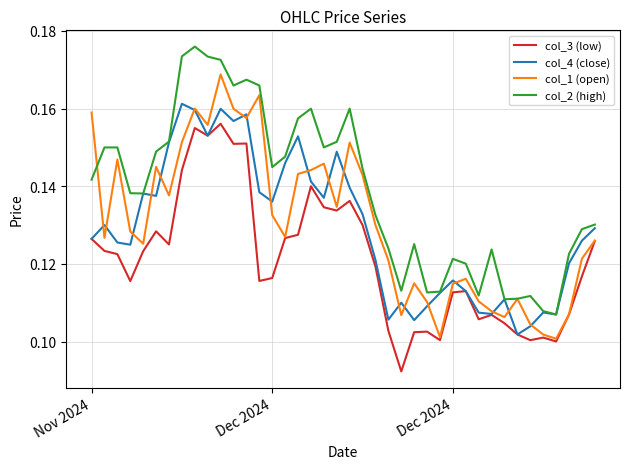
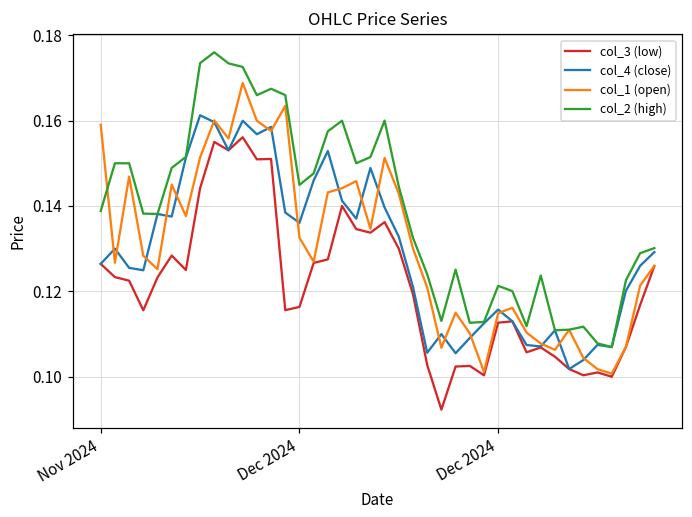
col_2 (high), Nov 2024: 0.142 -> 0.139
